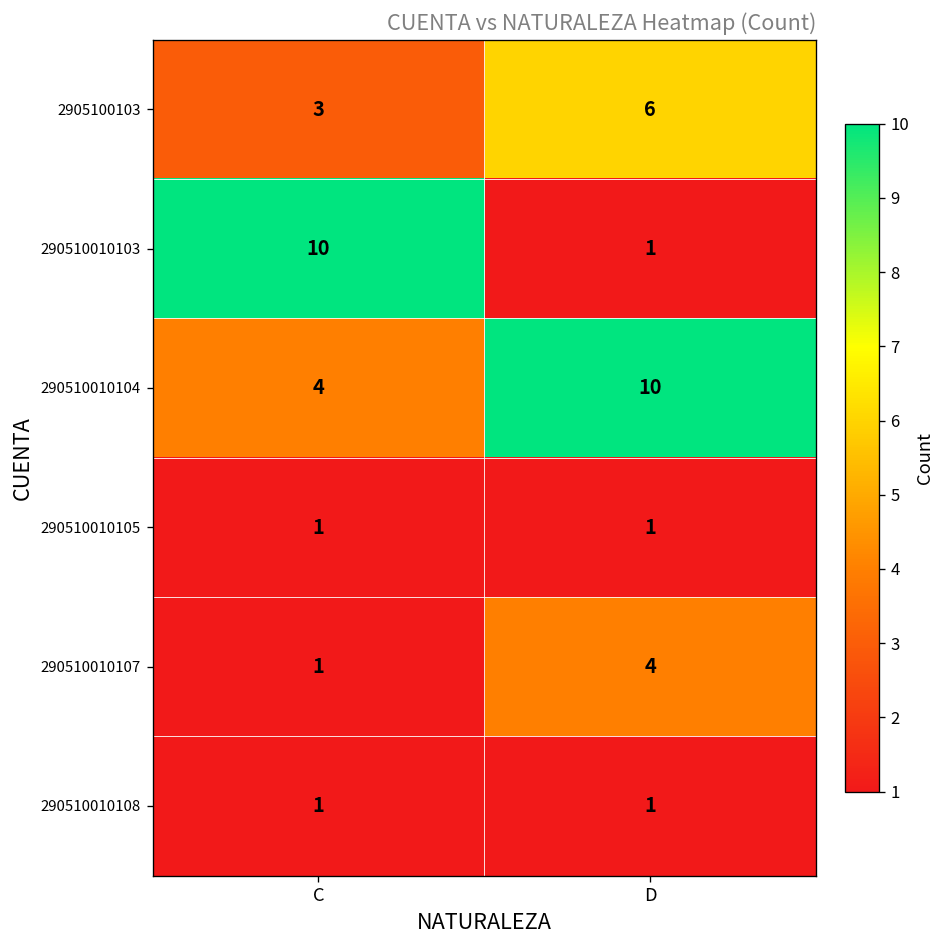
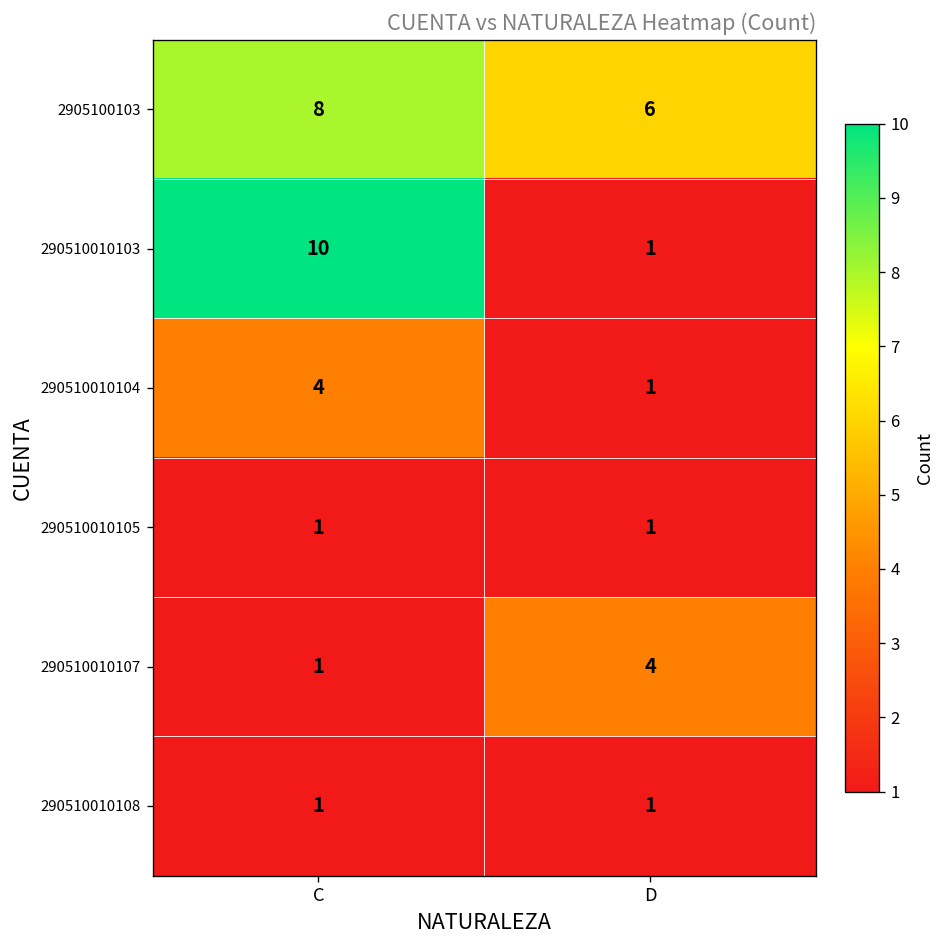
2905100103, C: 3 -> 8
290510010104, D: 10 -> 1
